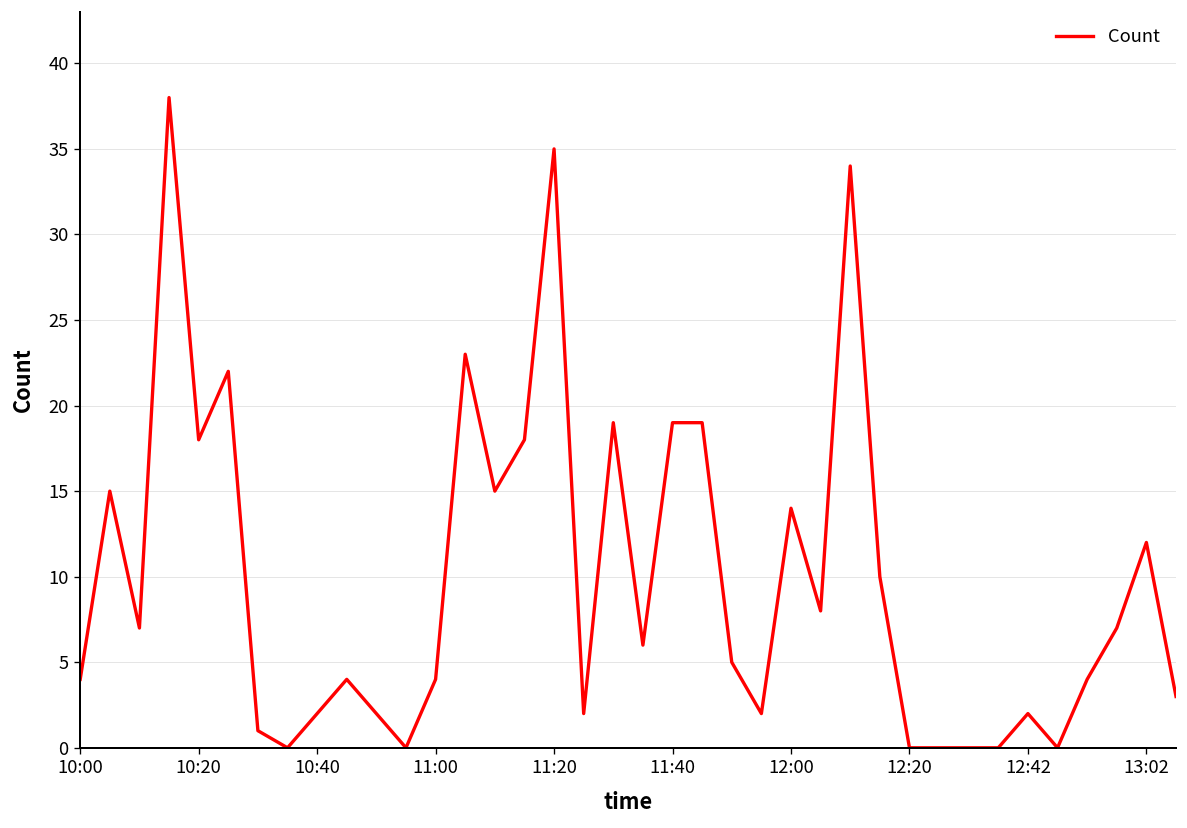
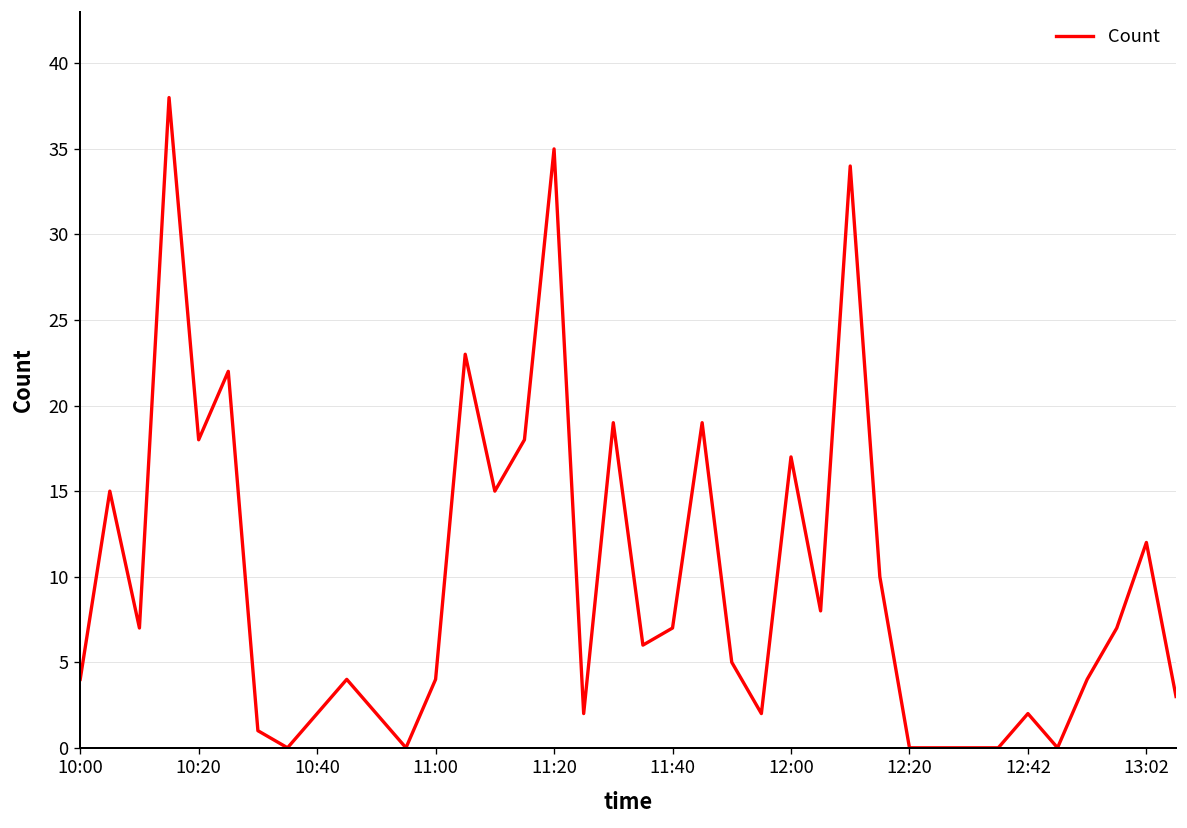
11:40: 19 -> 7
12:00: 14 -> 17
